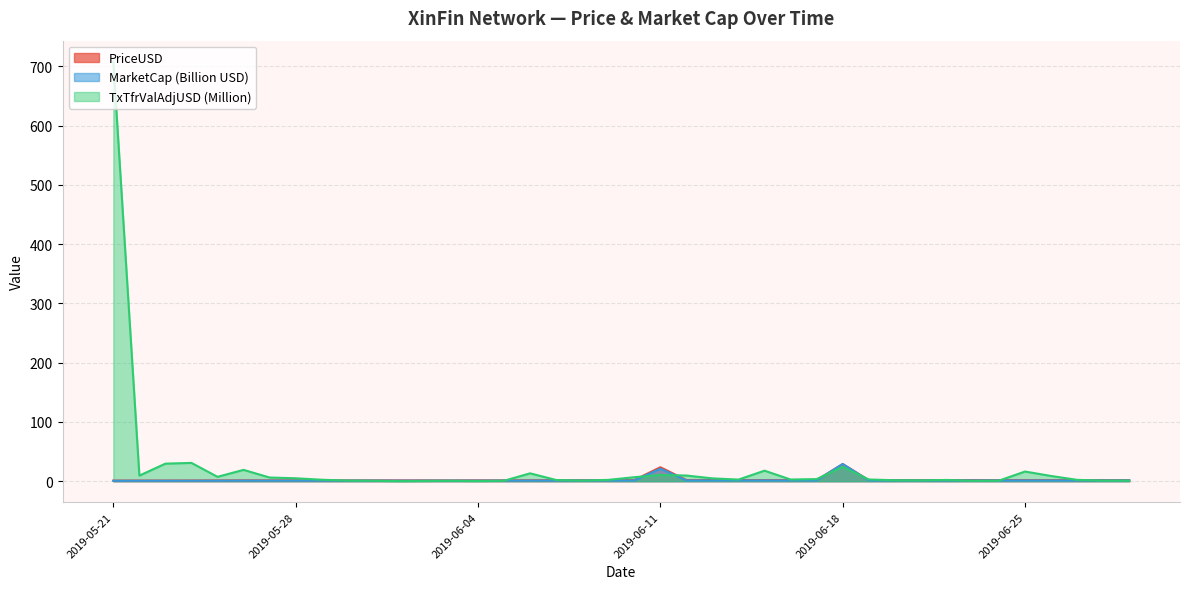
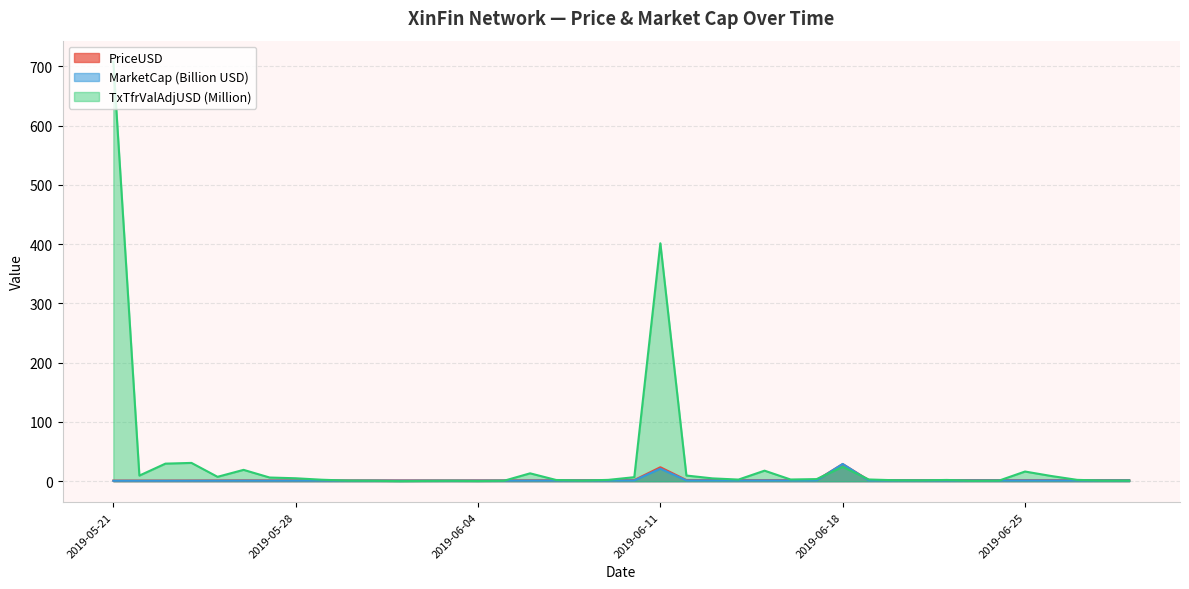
TxTfrValAdjUSD (Million), 2019-06-11: 10 -> 400
